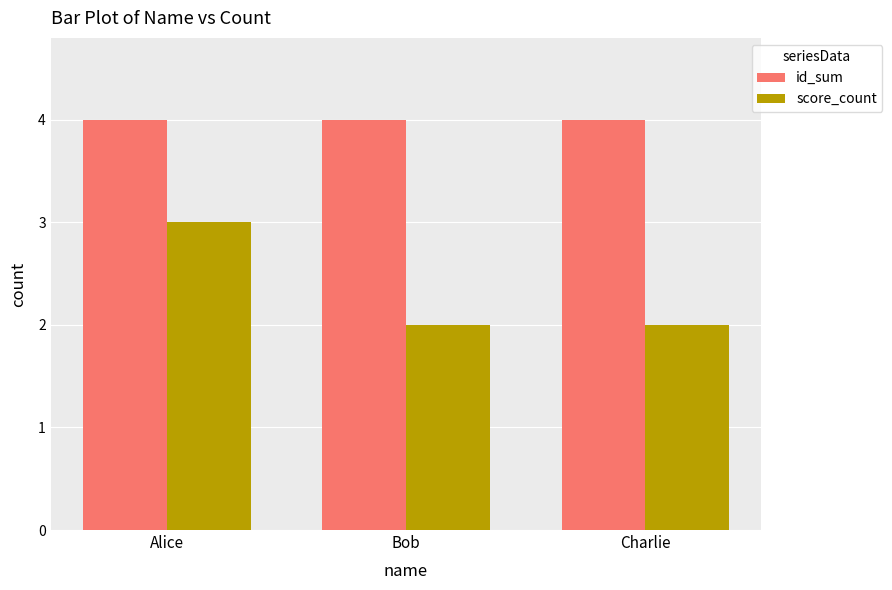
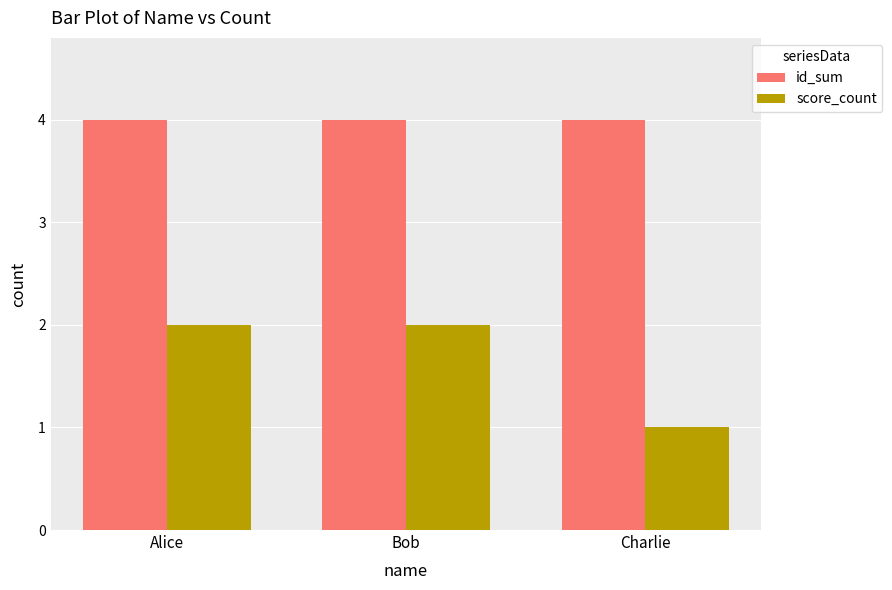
score_count, Alice: 3 -> 2
score_count, Charlie: 2 -> 1
